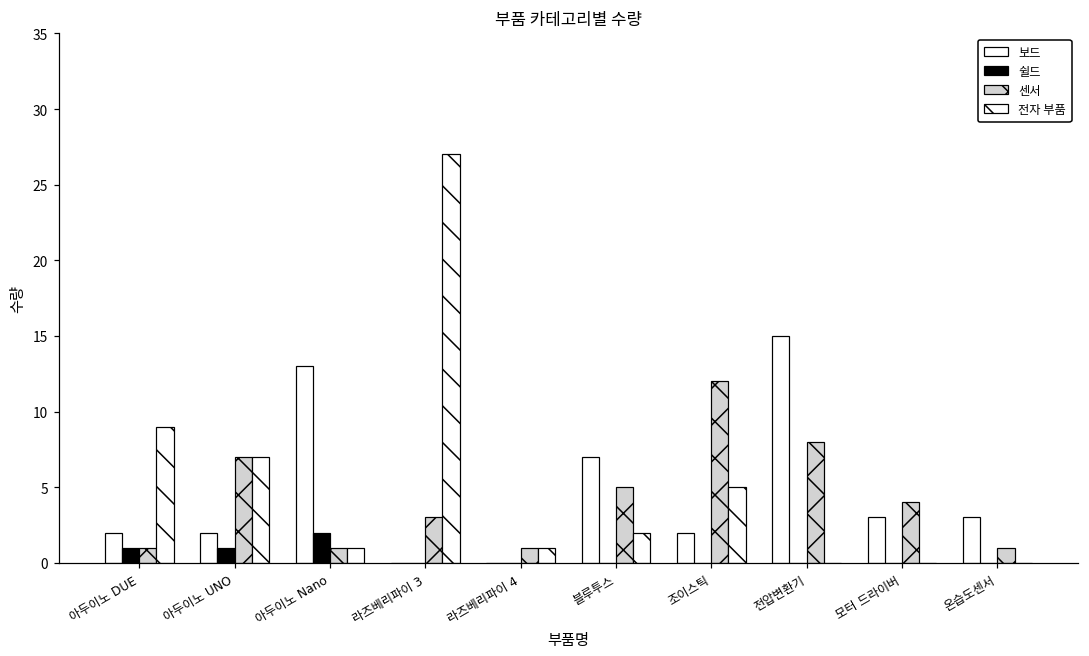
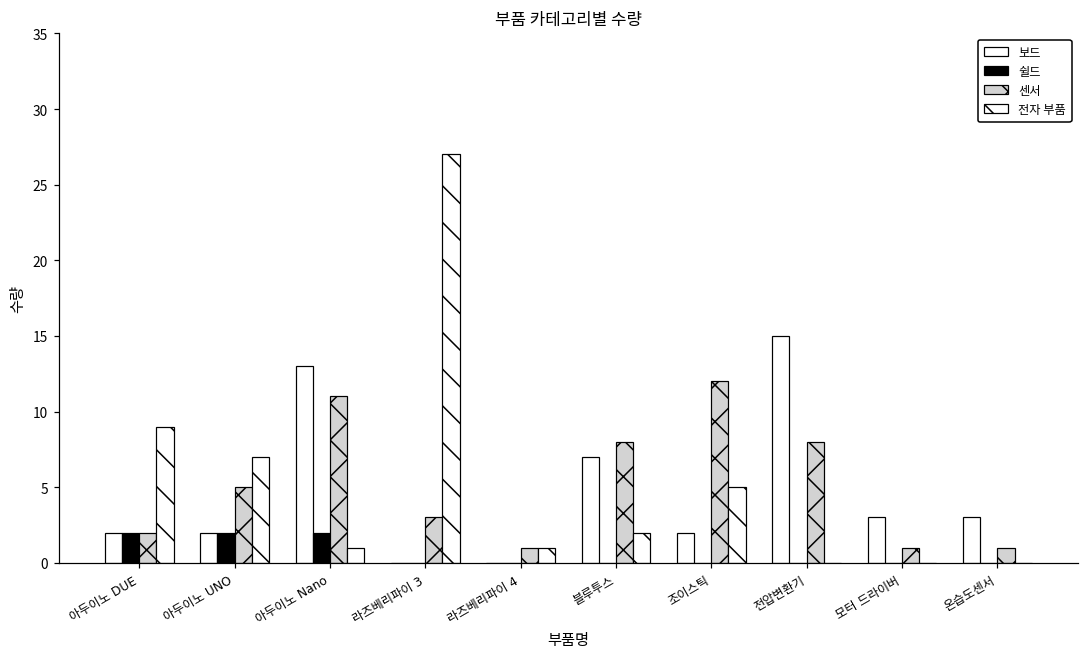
쉴드, 아두이노 DUE: 1 -> 2
센서, 아두이노 DUE: 1 -> 2
쉴드, 아두이노 UNO: 1 -> 2
센서, 아두이노 UNO: 7 -> 5
센서, 아두이노 Nano: 1 -> 11
센서, 블루투스: 5 -> 8
센서, 모터 드라이버: 4 -> 1
